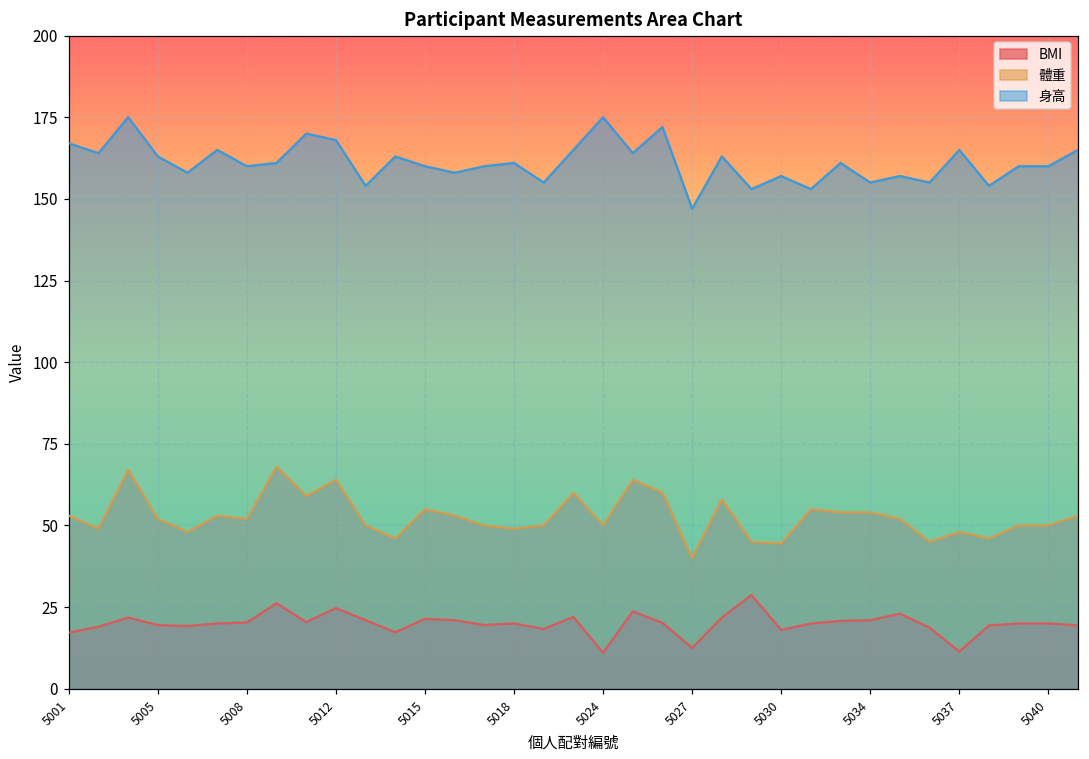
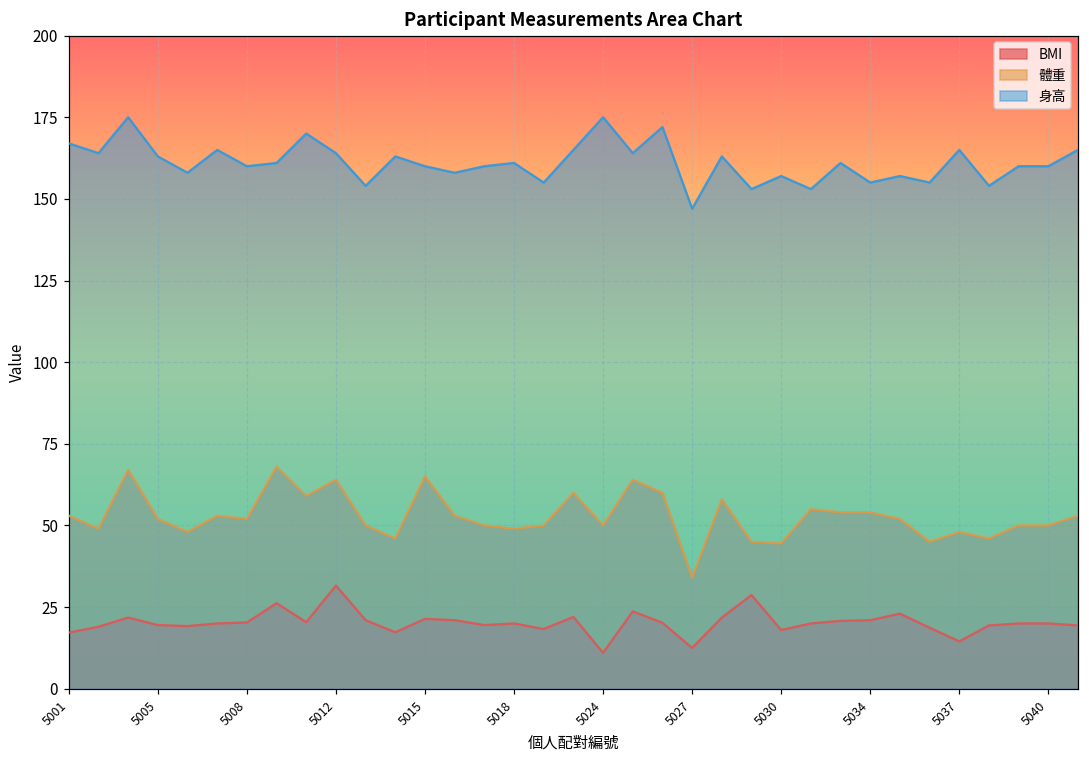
BMI, 5012: 25 -> 32
身高, 5012: 168 -> 164
體重, 5015: 55 -> 65
體重, 5027: 40 -> 34
BMI, 5037: 11 -> 15
